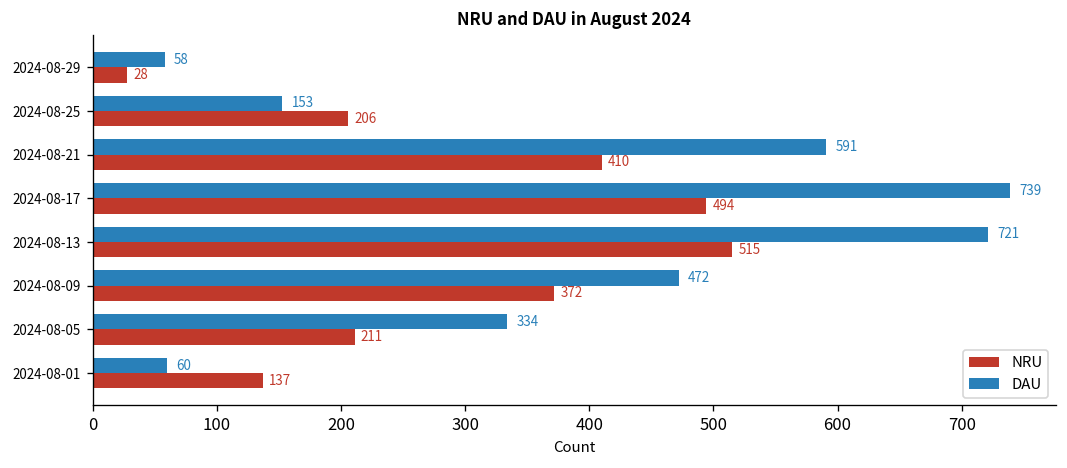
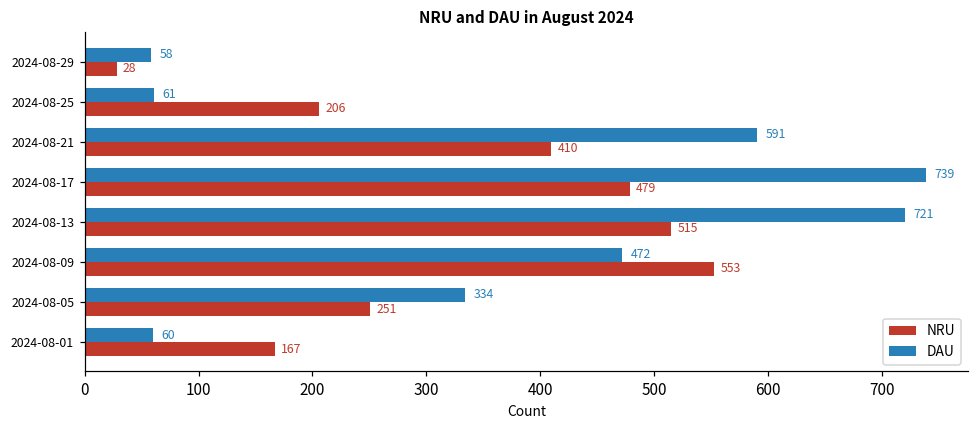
DAU, 2024-08-25: 153 -> 61
NRU, 2024-08-17: 494 -> 479
NRU, 2024-08-09: 372 -> 553
NRU, 2024-08-05: 211 -> 251
NRU, 2024-08-01: 137 -> 167
